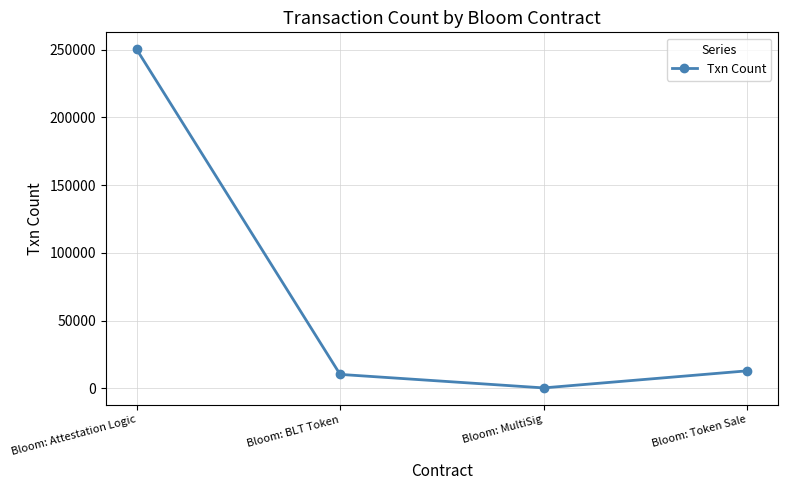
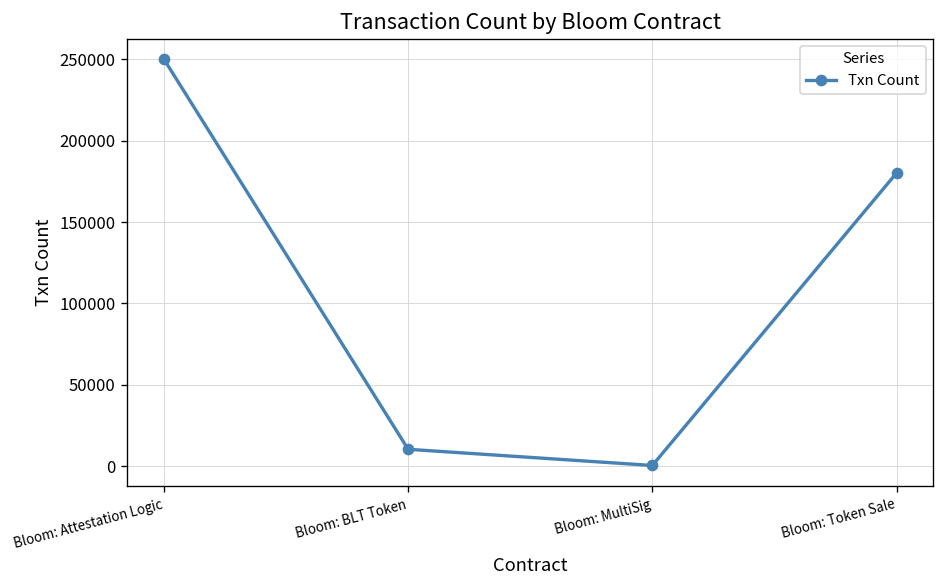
Bloom: Token Sale: 13000 -> 180000
